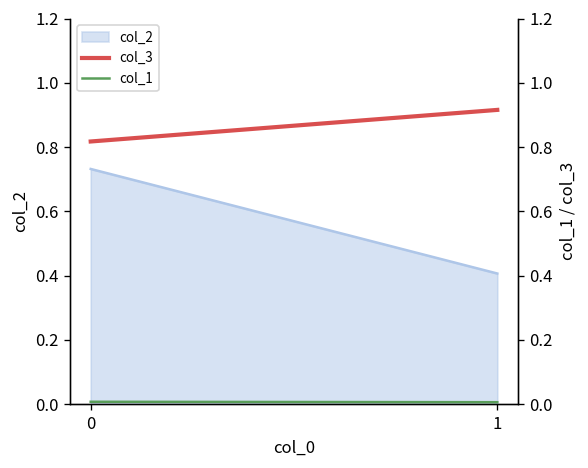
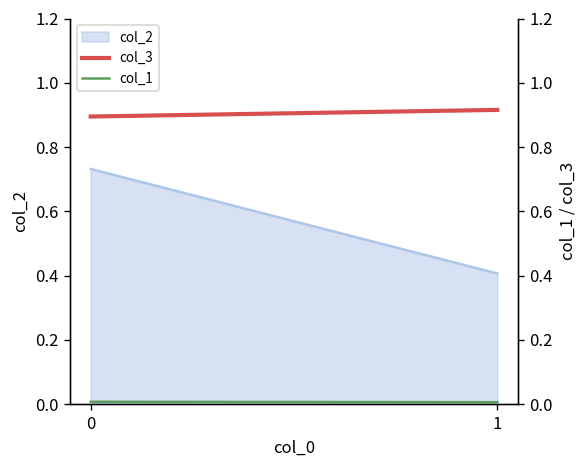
col_3, 0: 0.82 -> 0.90
